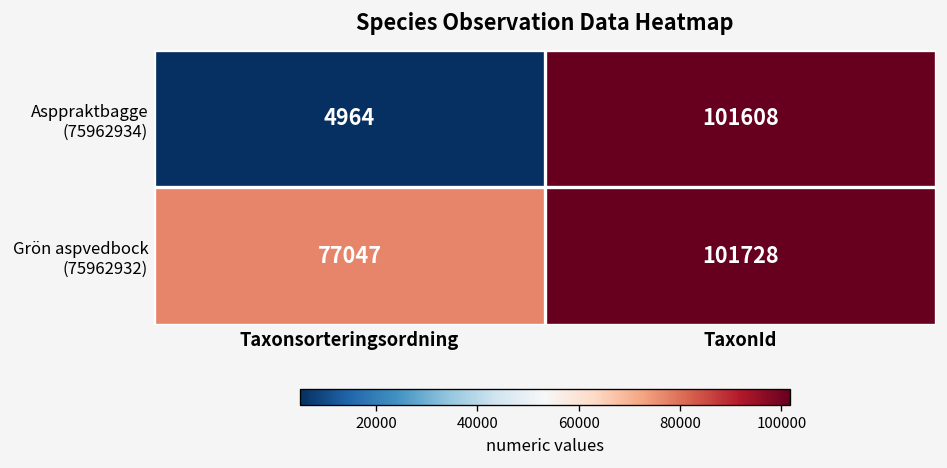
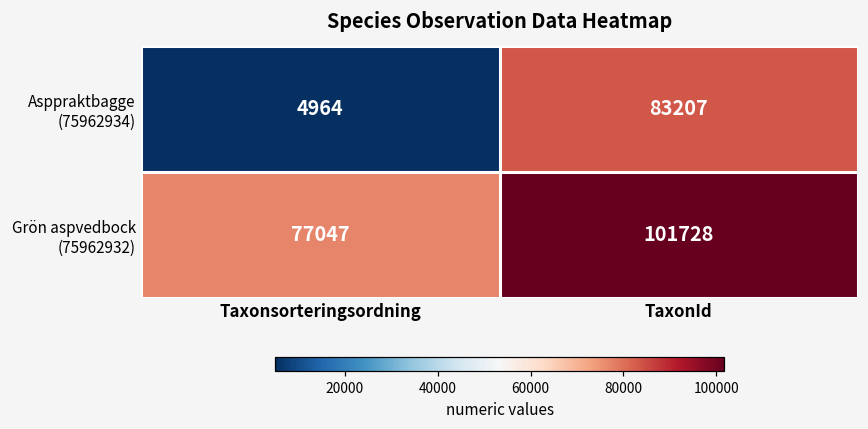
Asppraktbagge (75962934), TaxonId: 101608 -> 83207
